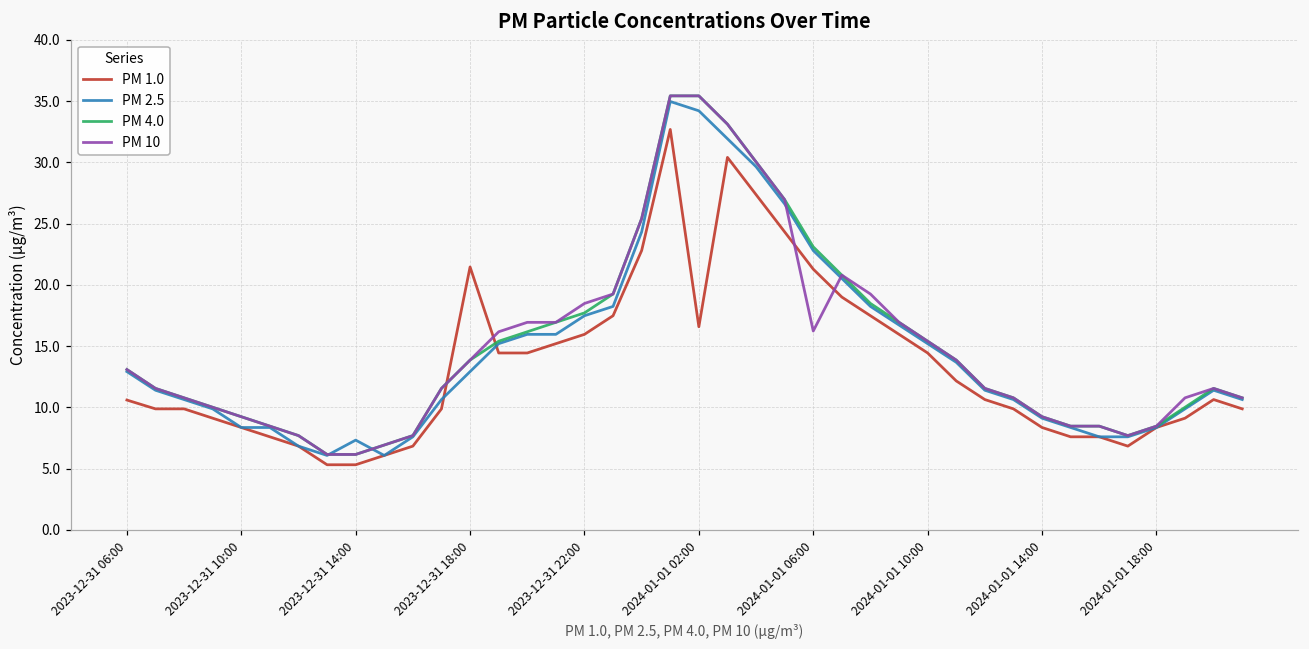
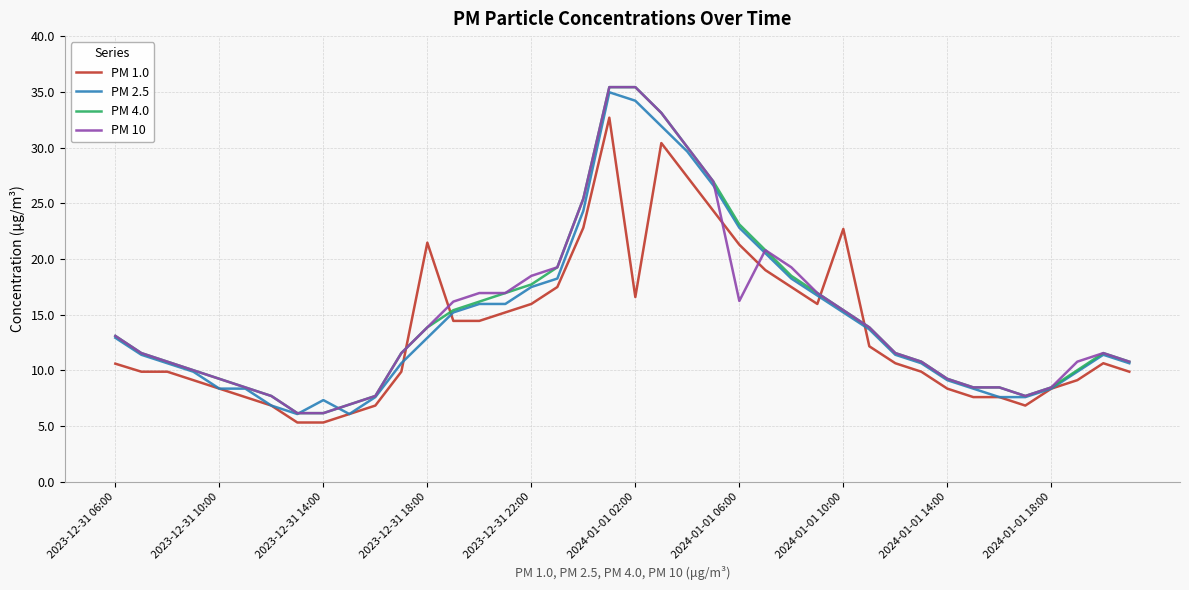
PM 1.0, 2024-01-01 10:00: 14.4 -> 22.7
